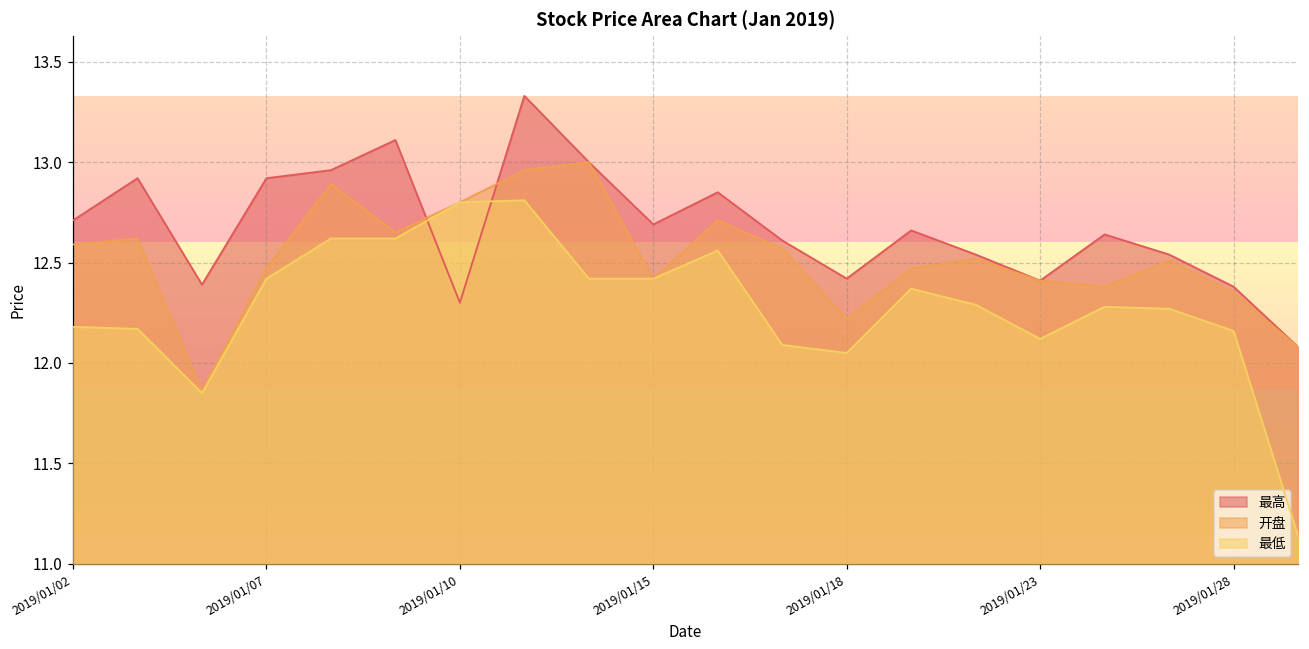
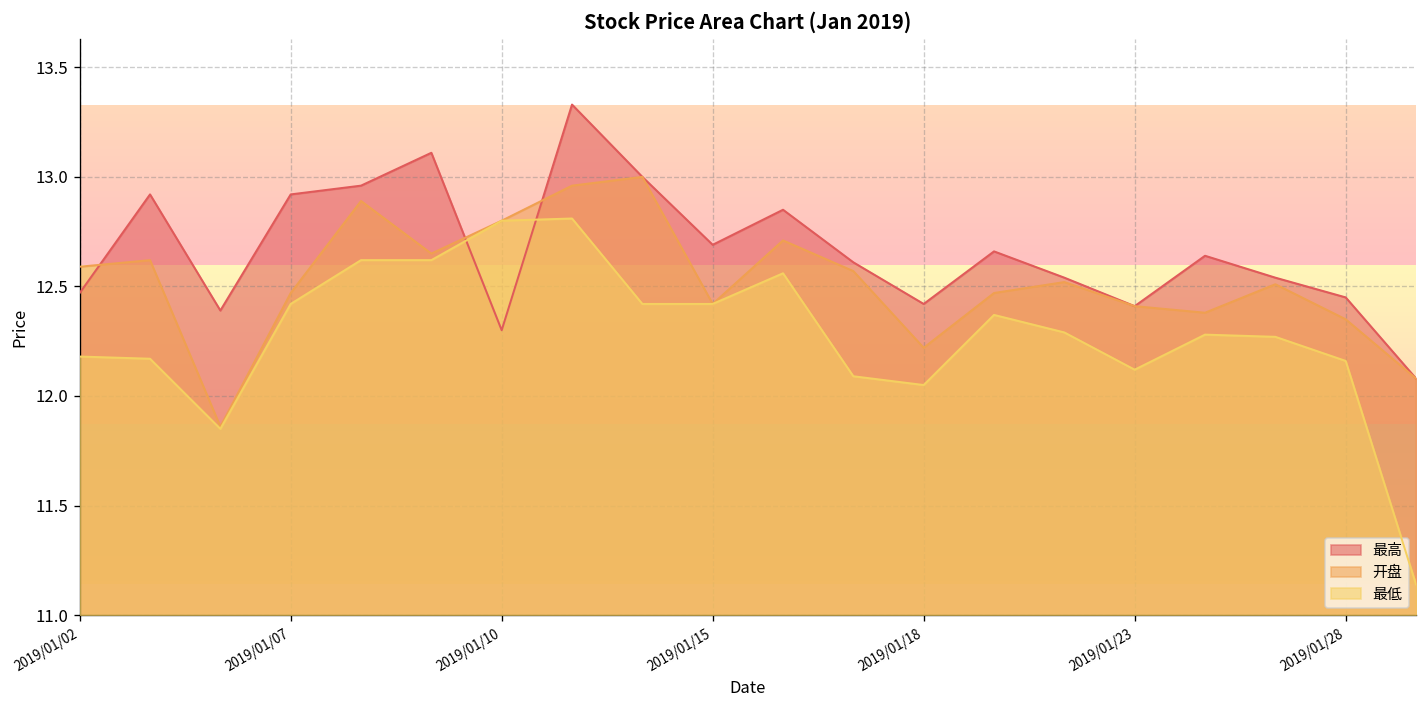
最高, 2019/01/02: 12.71 -> 12.47
最高, 2019/01/28: 12.38 -> 12.45
